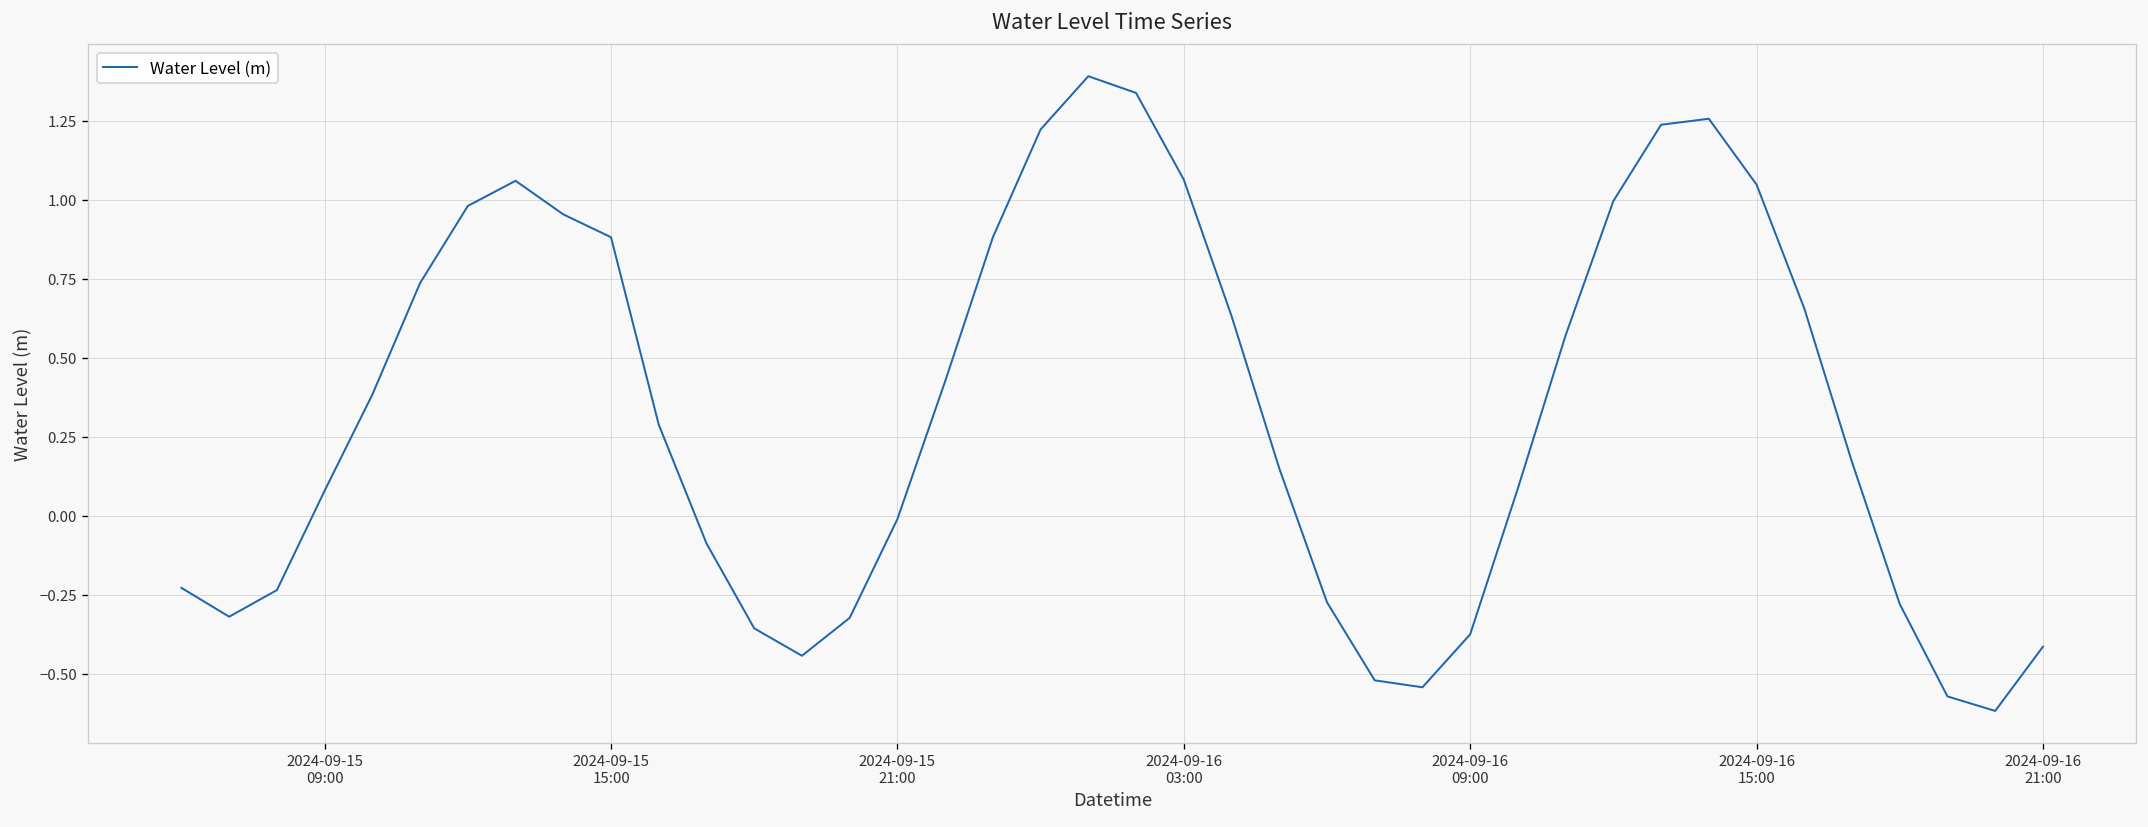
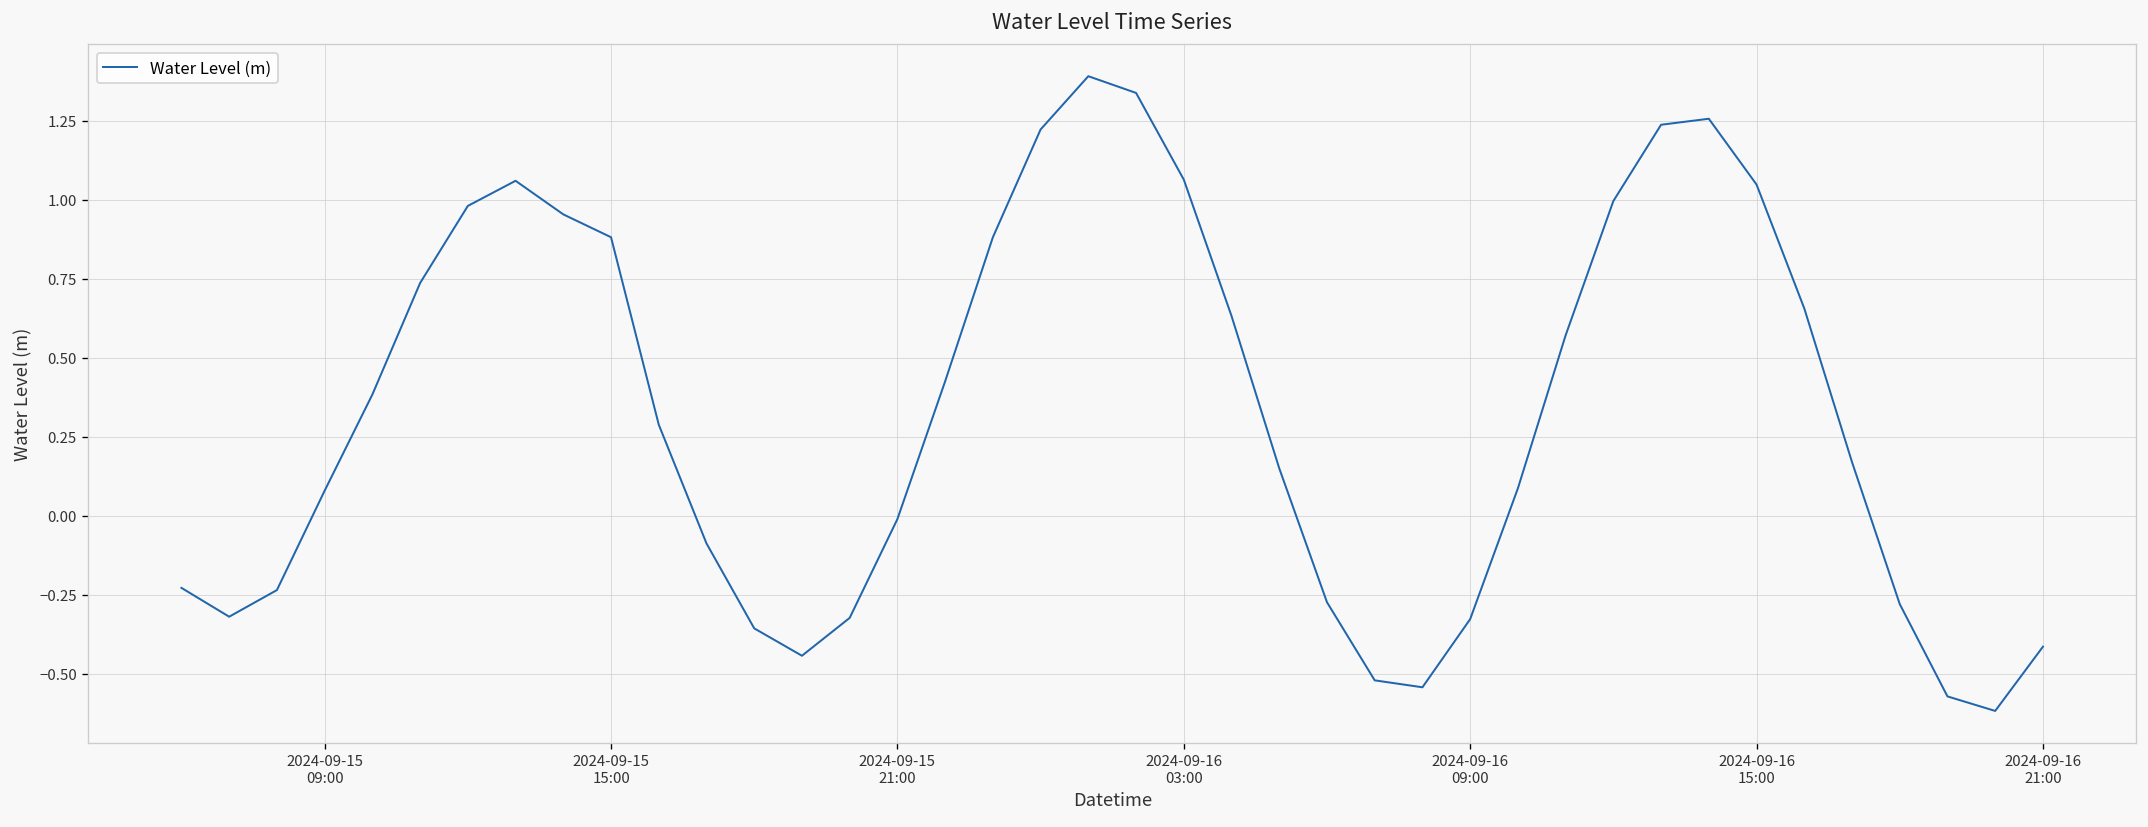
2024-09-16 09:00: -0.37 -> -0.33
